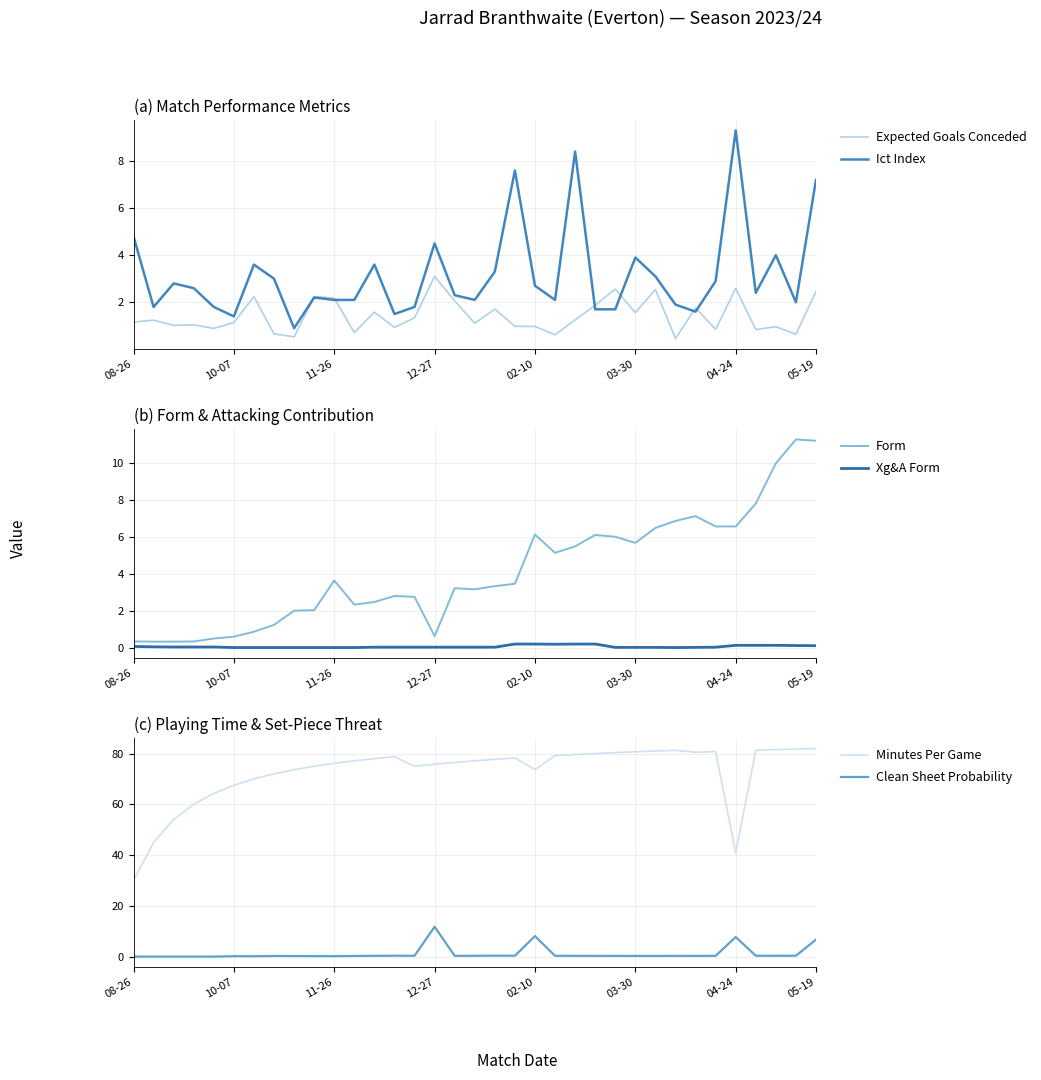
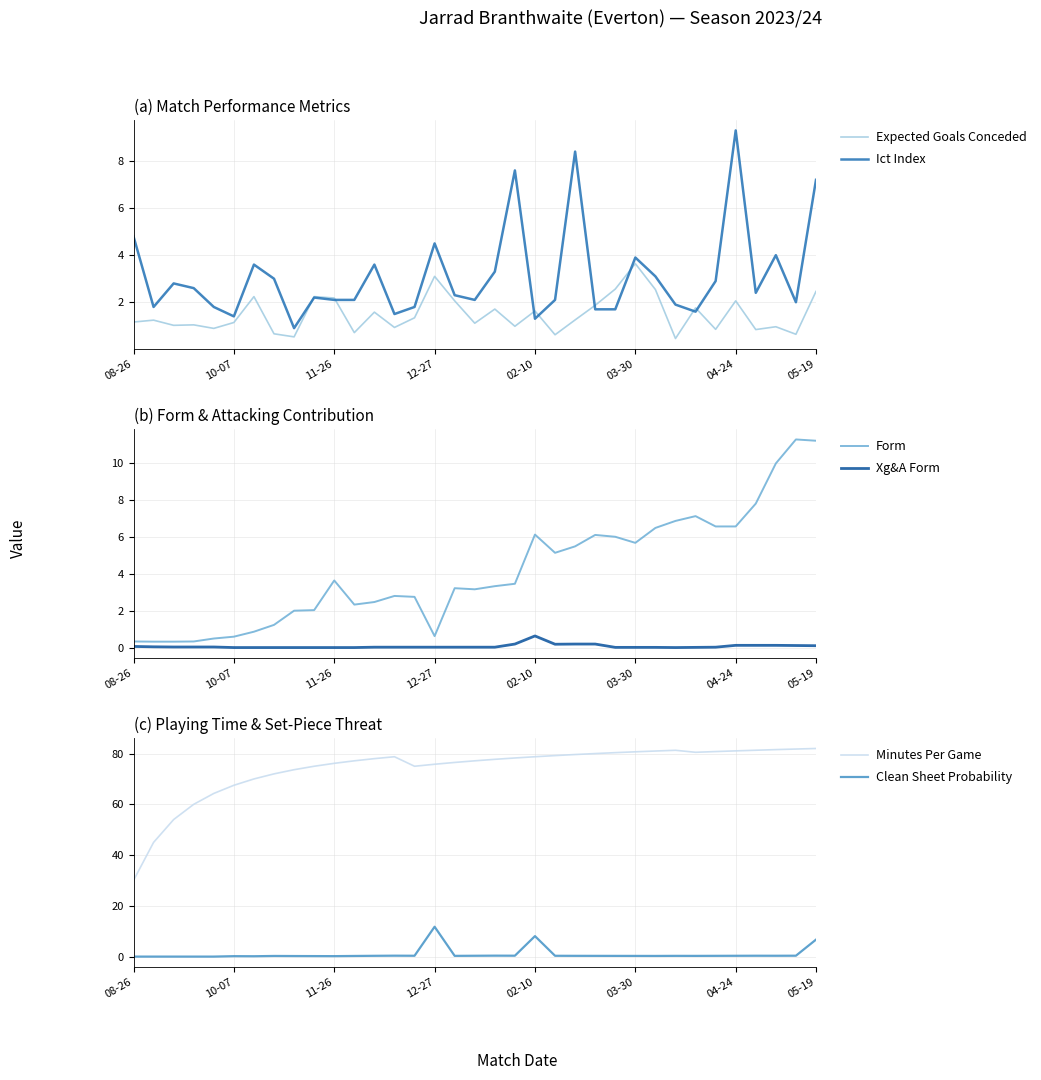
(a) Match Performance Metrics, Expected Goals Conceded, 02-10: 1.0 -> 1.6
(a) Match Performance Metrics, Ict Index, 02-10: 2.7 -> 1.3
(a) Match Performance Metrics, Expected Goals Conceded, 03-30: 1.6 -> 3.6
(a) Match Performance Metrics, Expected Goals Conceded, 04-24: 2.6 -> 2.1
(b) Form & Attacking Contribution, Xg&A Form, 02-10: 0.2 -> 0.6
(c) Playing Time & Set-Piece Threat, Minutes Per Game, 02-10: 74 -> 79
(c) Playing Time & Set-Piece Threat, Minutes Per Game, 04-24: 41 -> 81
(c) Playing Time & Set-Piece Threat, Clean Sheet Probability, 04-24: 8 -> 0
